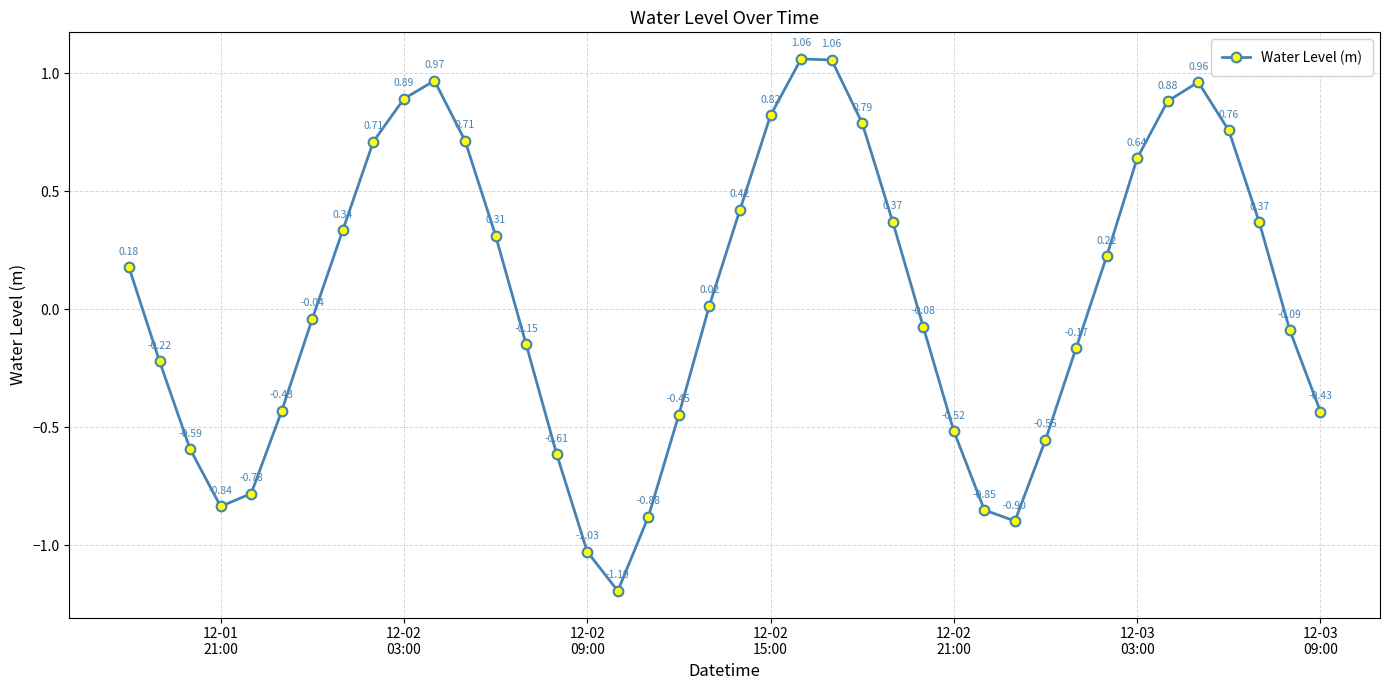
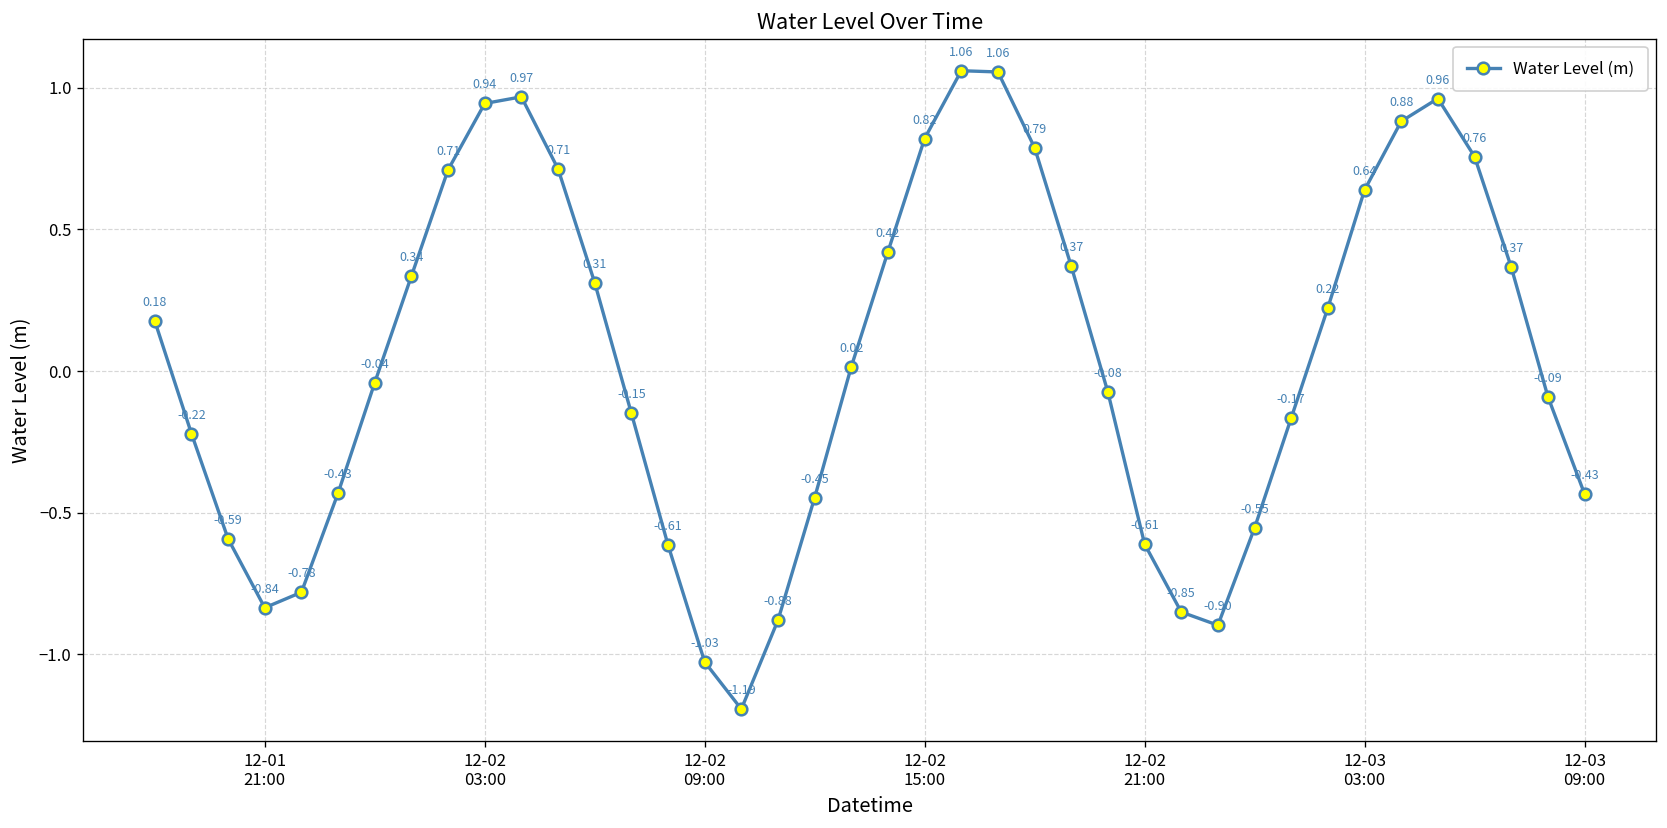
12-02 03:00: 0.89 -> 0.94
12-02 21:00: -0.52 -> -0.61
